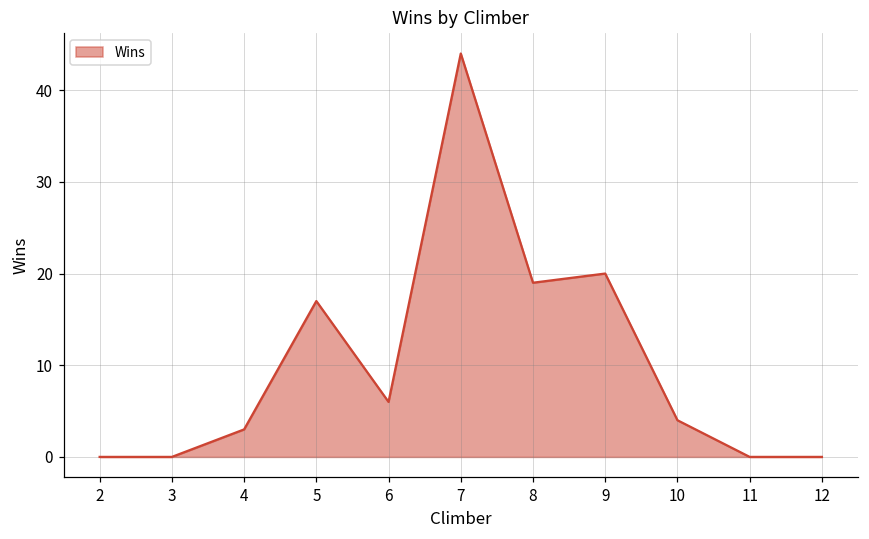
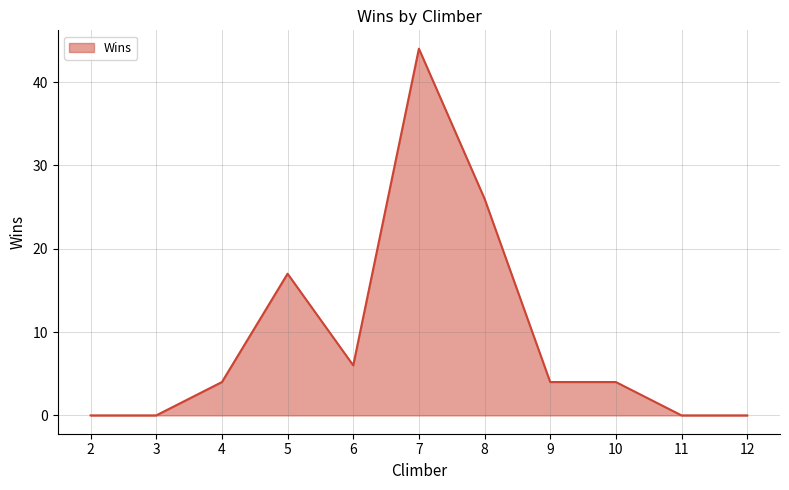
4: 3 -> 4
8: 19 -> 26
9: 20 -> 4
